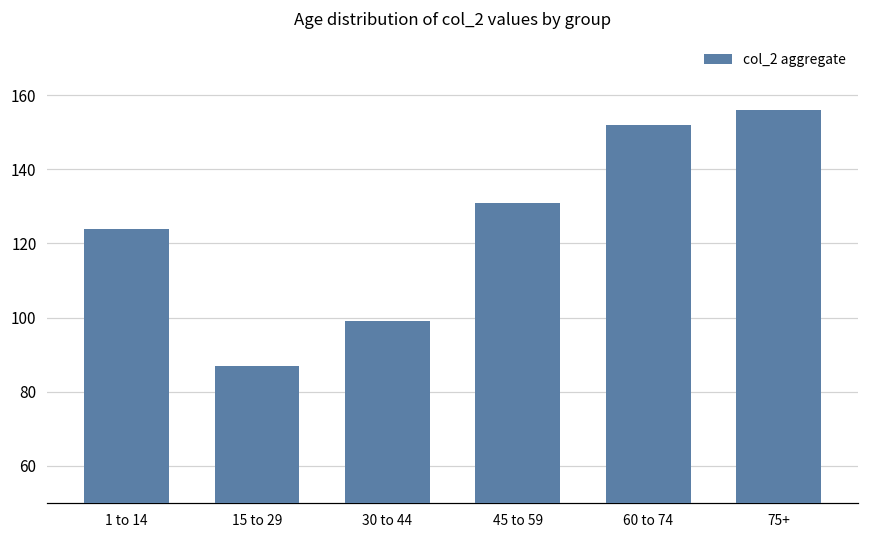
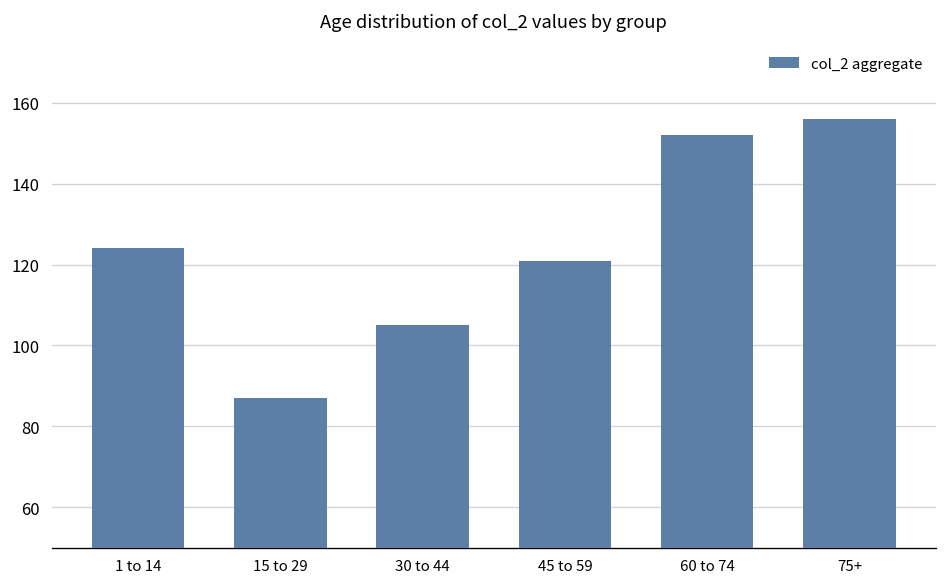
30 to 44: 99 -> 105
45 to 59: 131 -> 121
